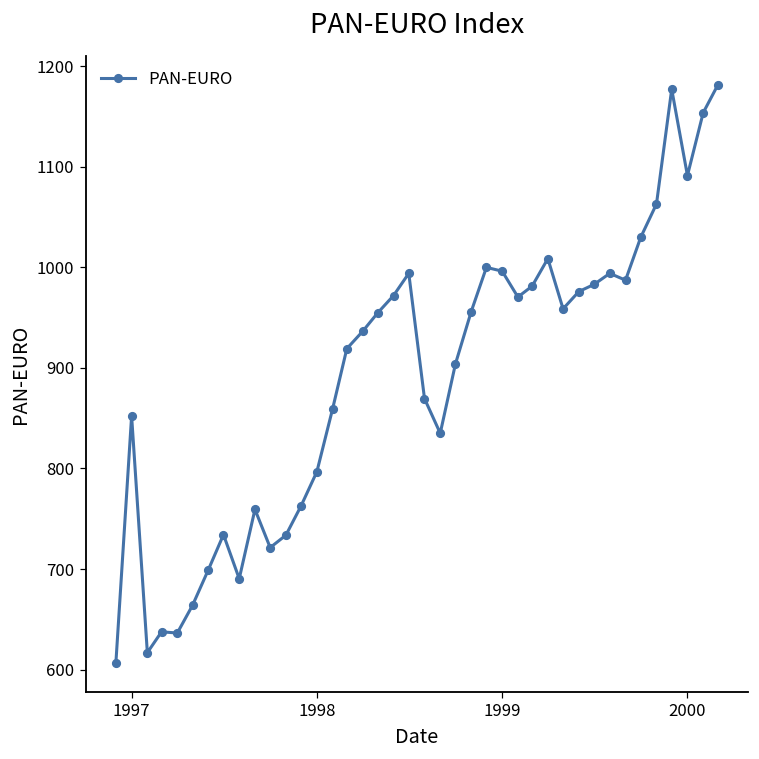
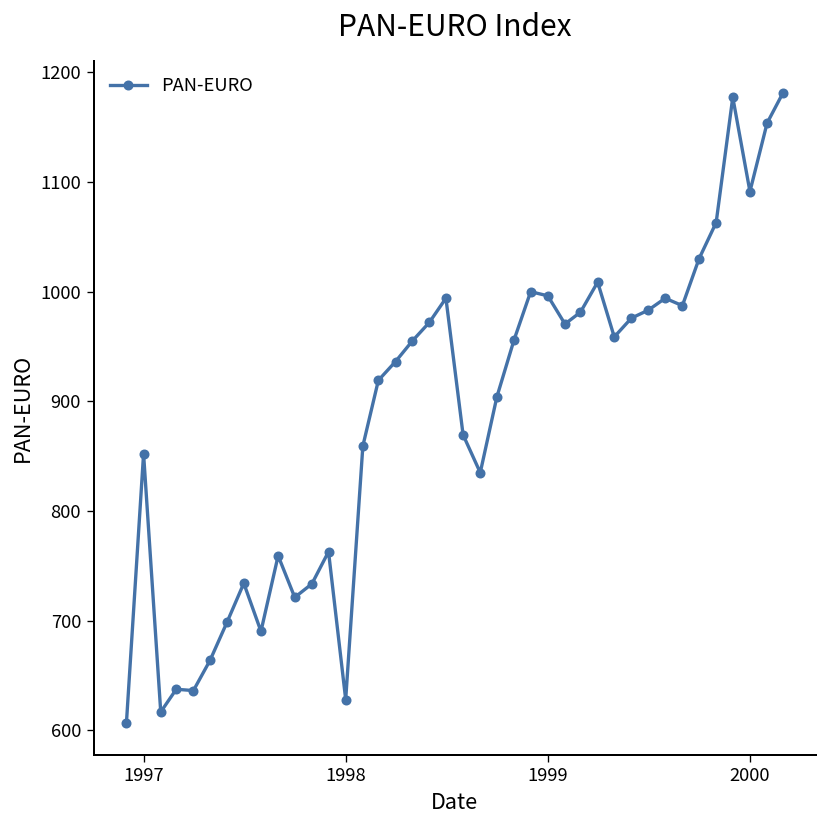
1998: 800 -> 630
